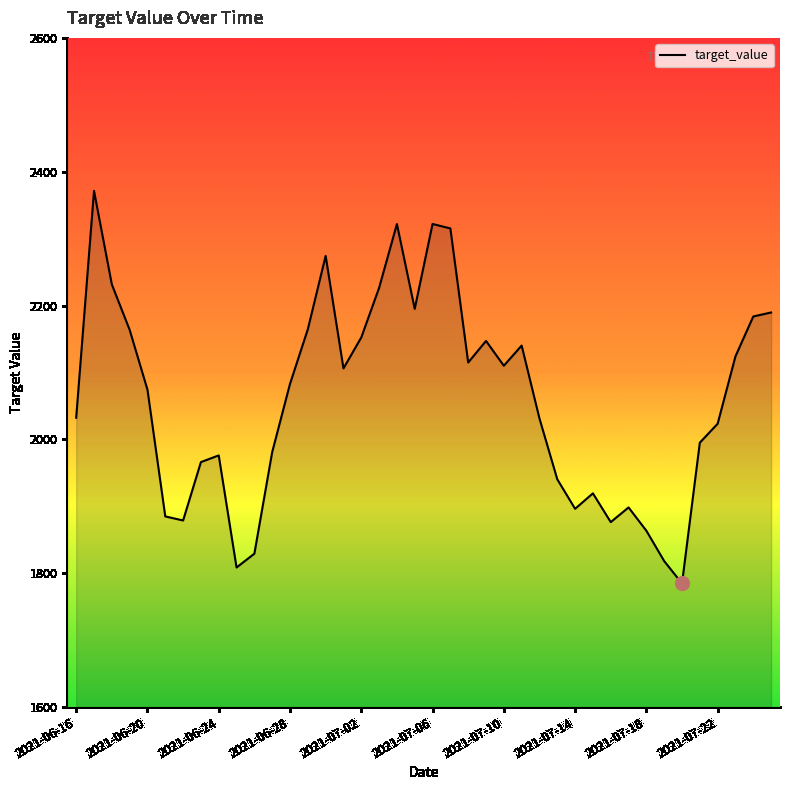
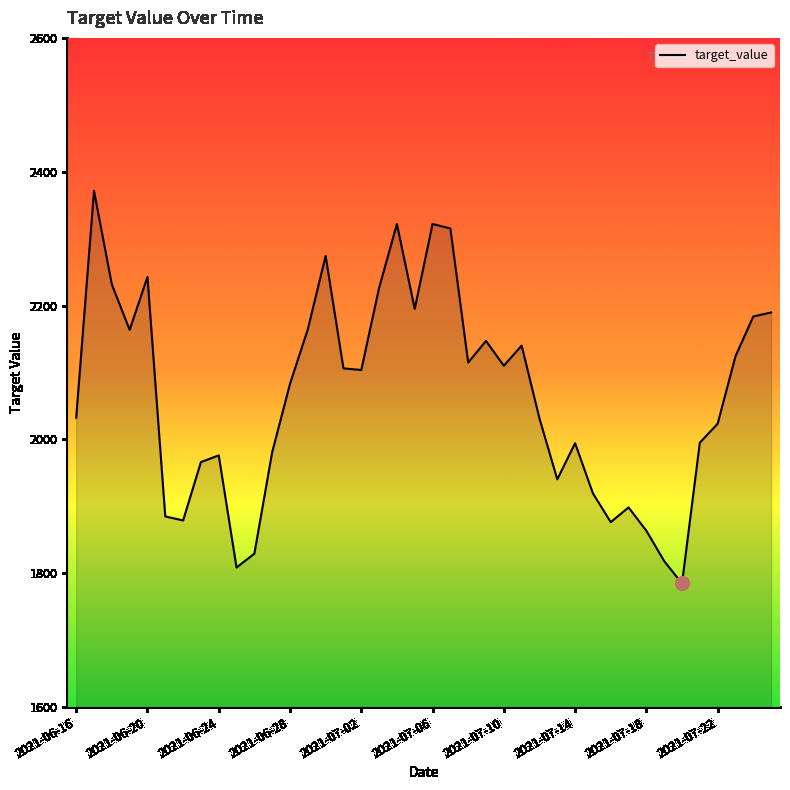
target_value, 2021-06-20: 2070 -> 2240
target_value, 2021-07-02: 2150 -> 2100
target_value, 2021-07-14: 1900 -> 1990
